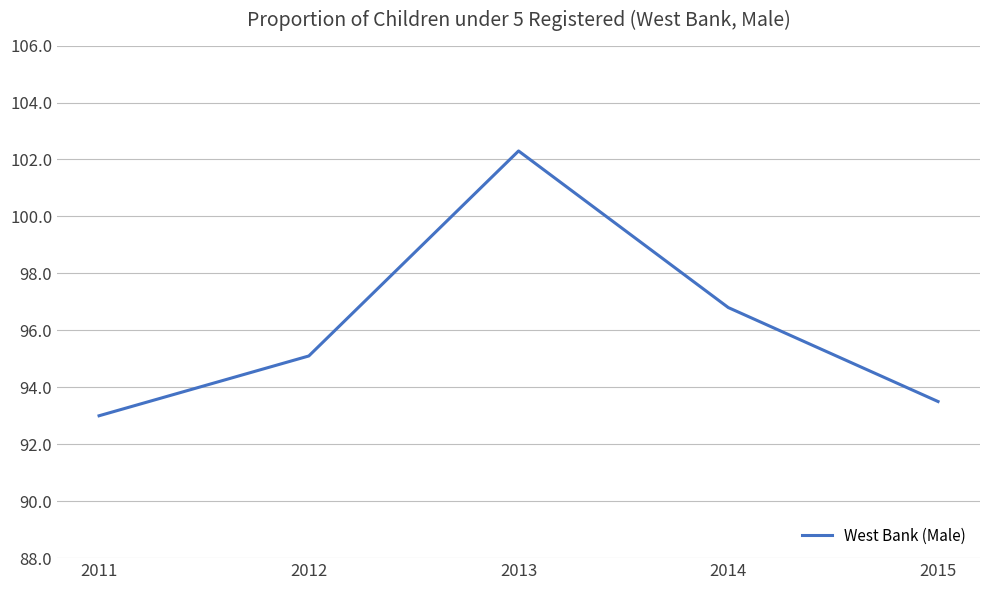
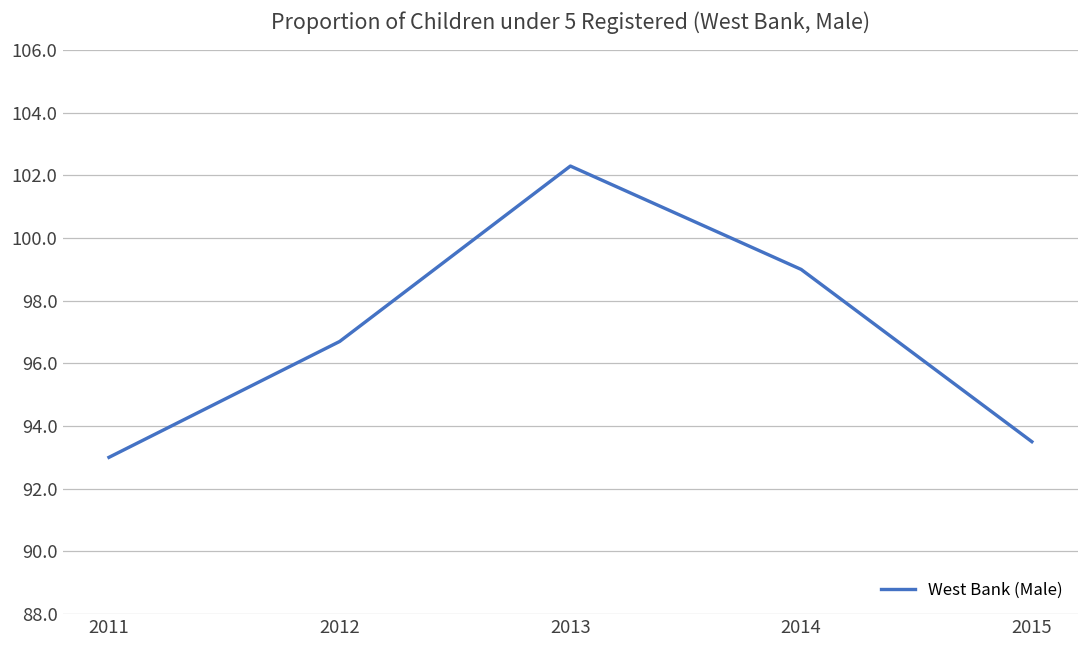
2012: 95.1 -> 96.7
2014: 96.8 -> 99.0
